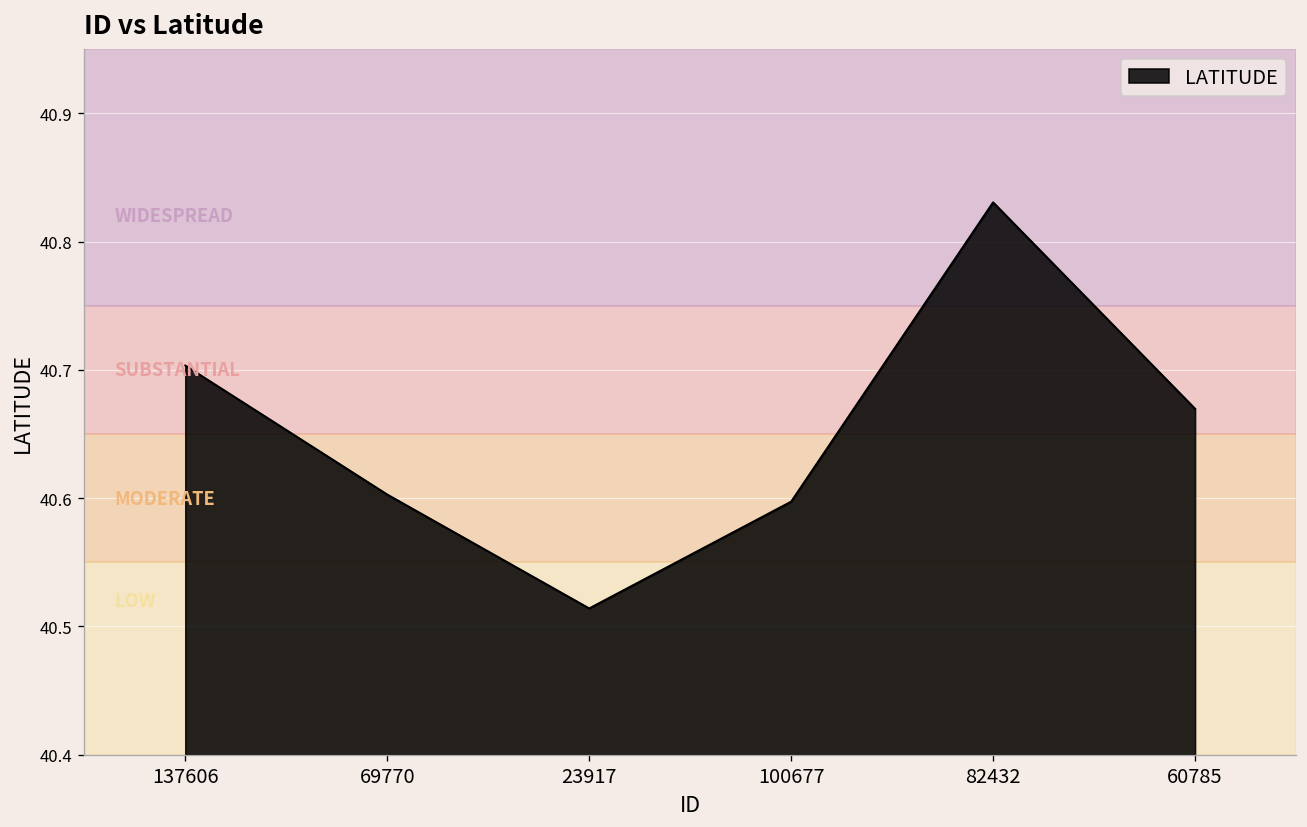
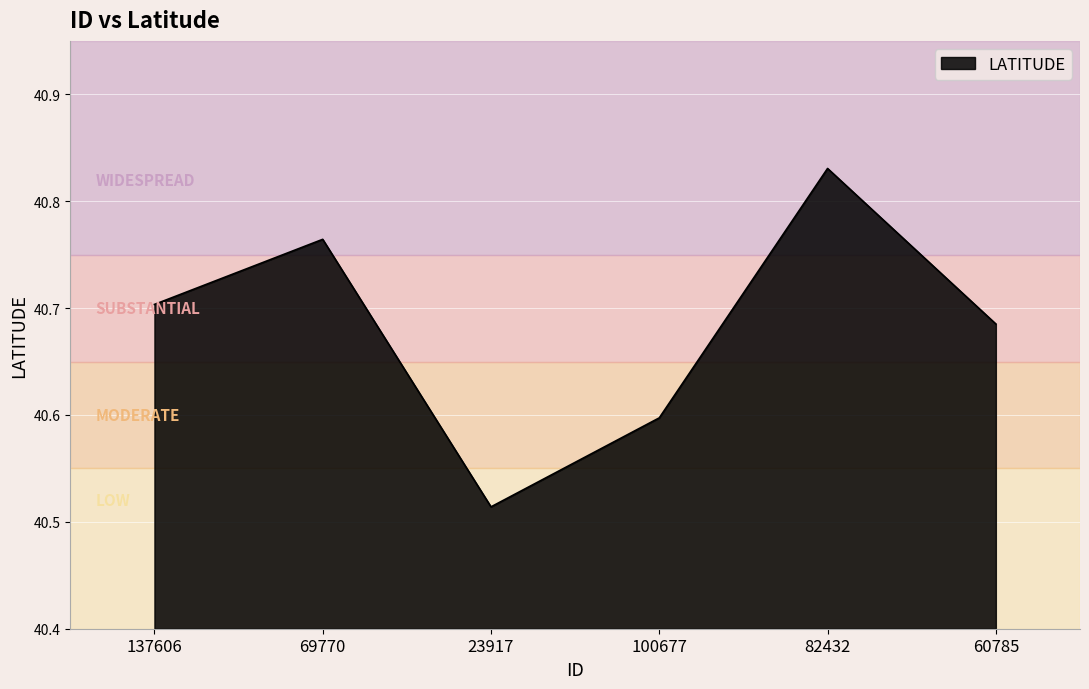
69770: 40.603 -> 40.764
60785: 40.670 -> 40.685
